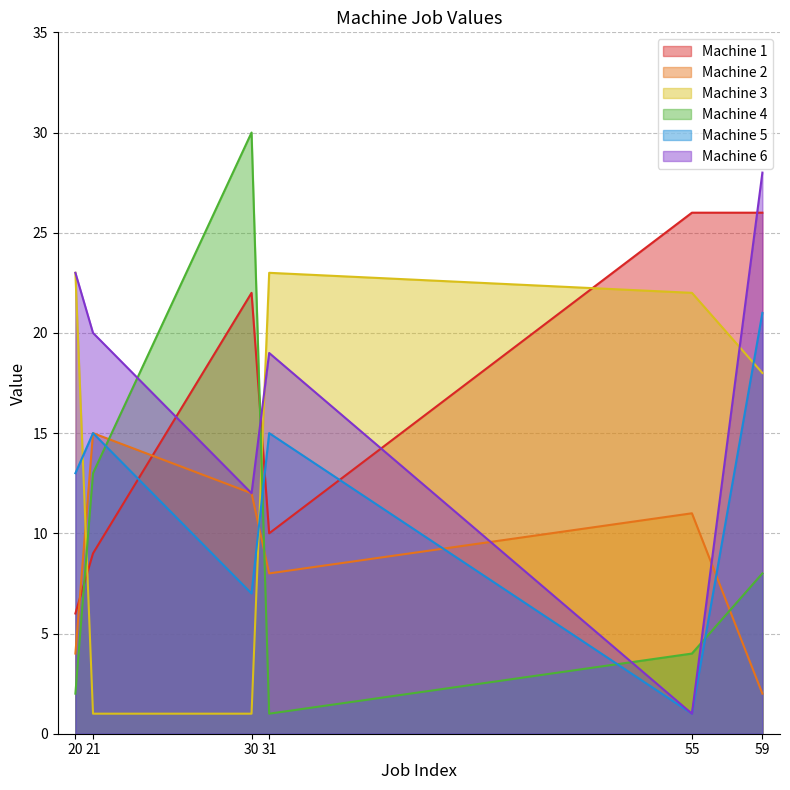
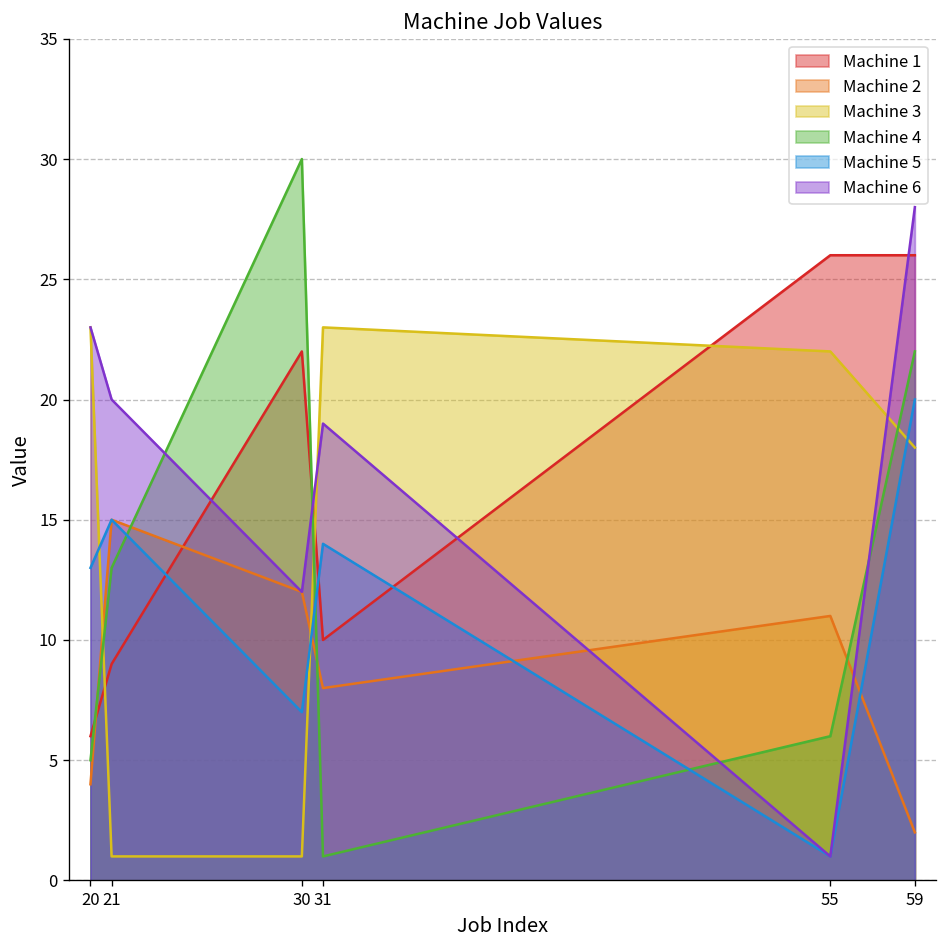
Machine 4, 20: 2 -> 5
Machine 5, 31: 15 -> 14
Machine 4, 55: 4 -> 6
Machine 4, 59: 8 -> 22
Machine 5, 59: 21 -> 20
